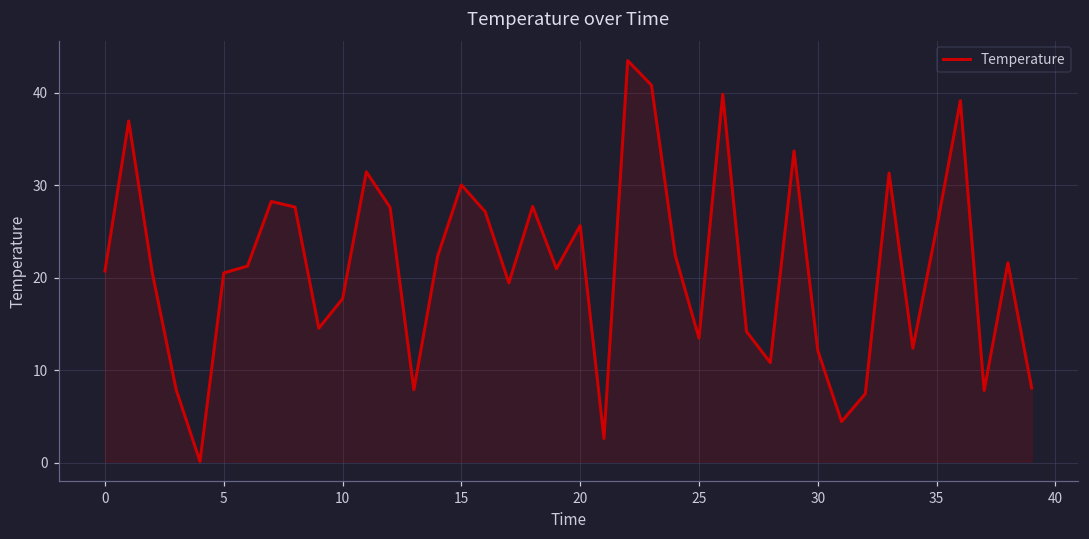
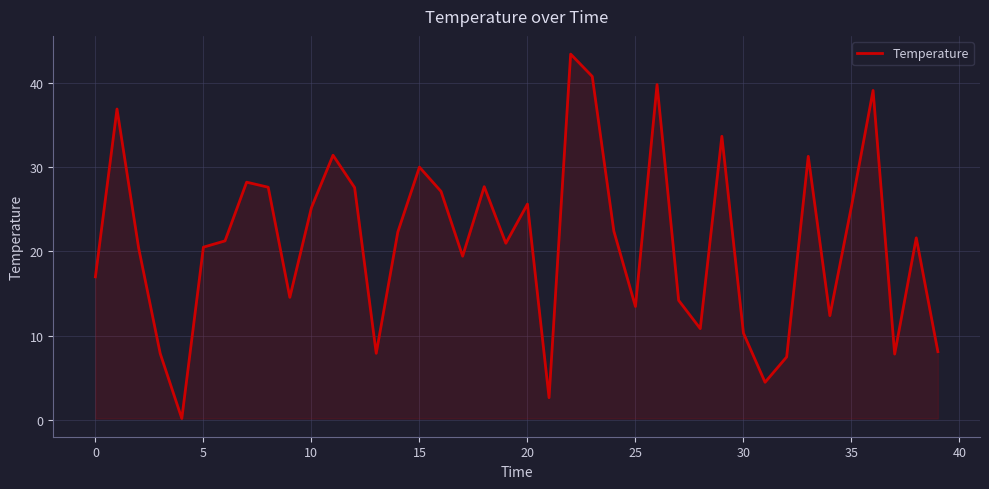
0: 21 -> 17
10: 18 -> 25
30: 12 -> 10
